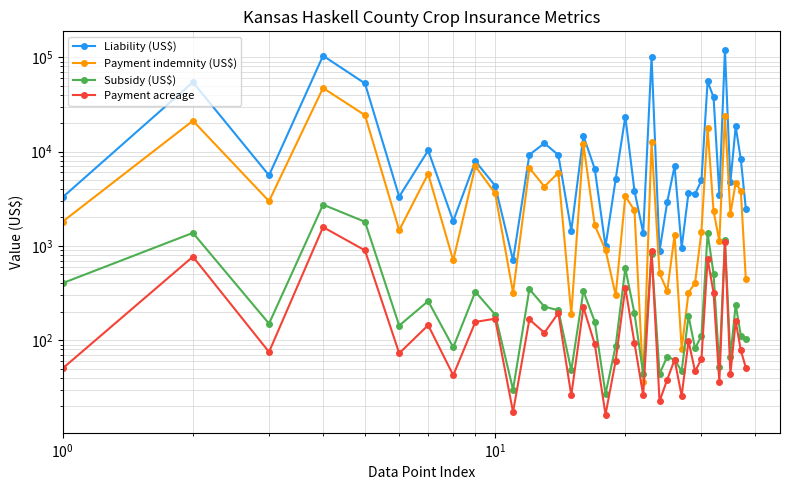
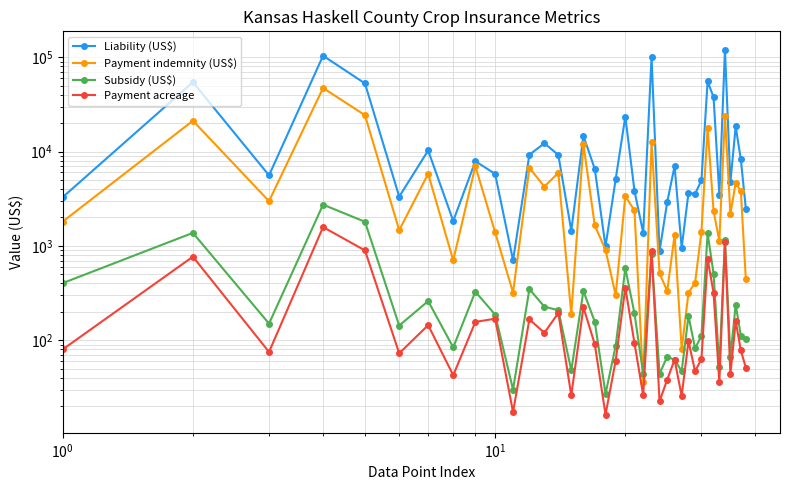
Payment acreage, 10^0: 50 -> 80
Liability (US$), 10^1: 4000 -> 6000
Payment indemnity (US$), 10^1: 3600 -> 1400
